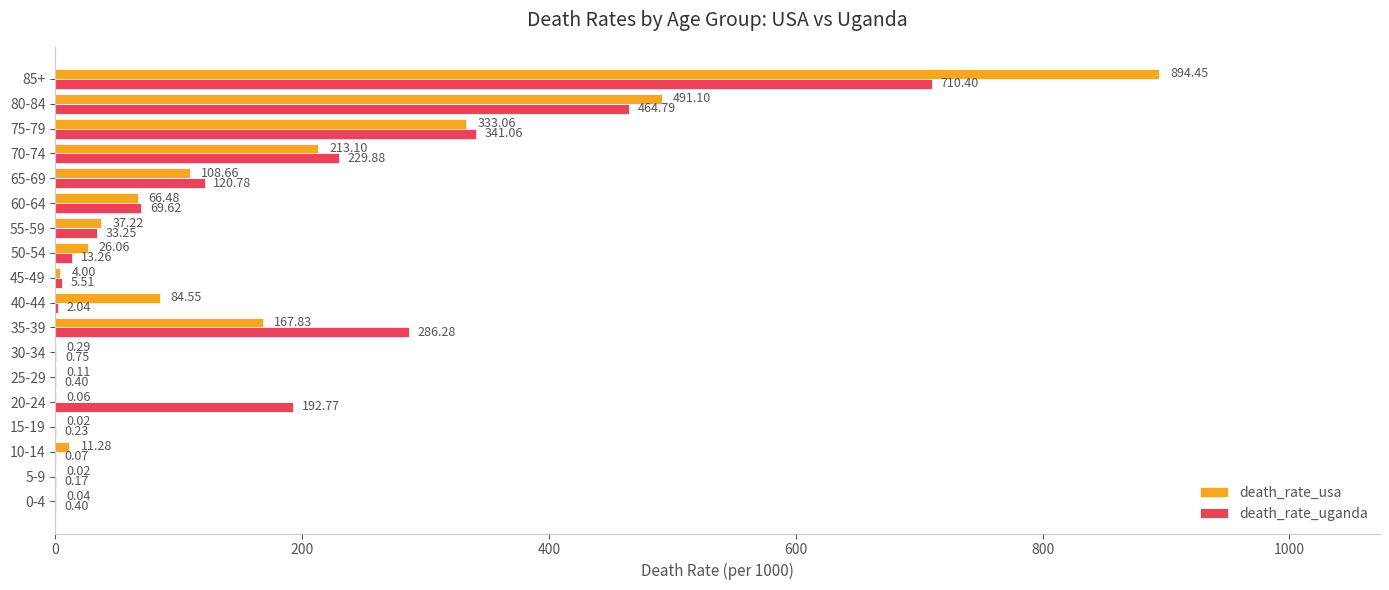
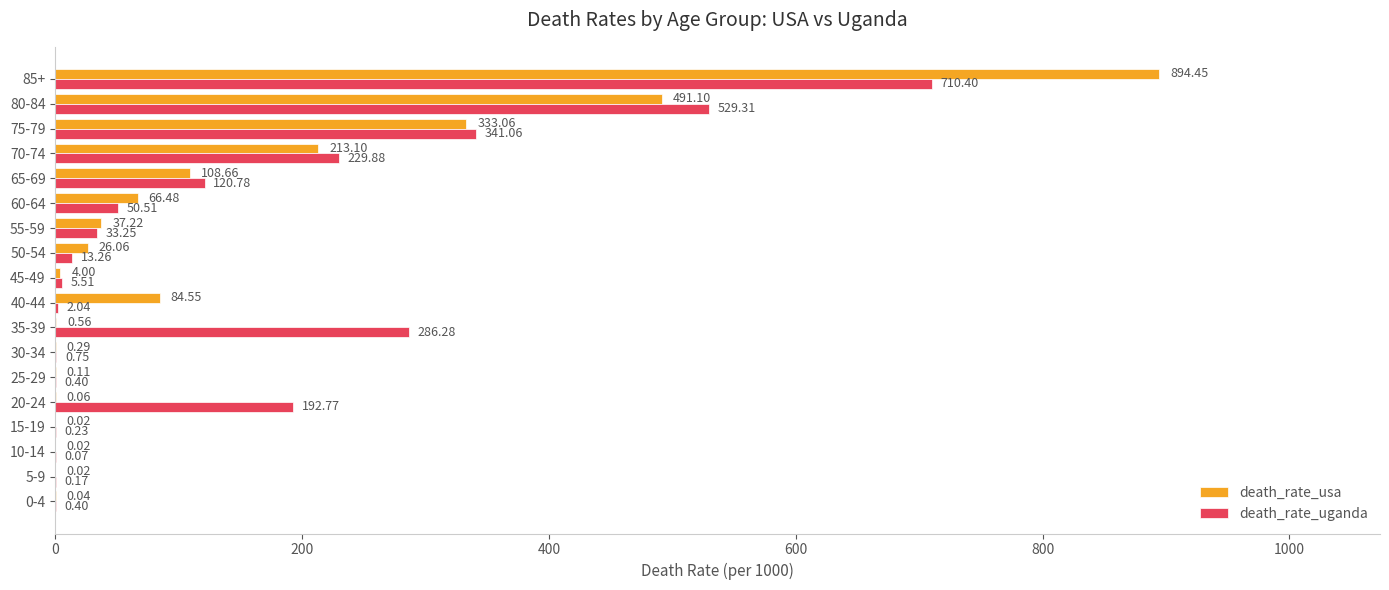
death_rate_uganda, 80-84: 464.79 -> 529.31
death_rate_uganda, 60-64: 69.62 -> 50.51
death_rate_usa, 35-39: 167.83 -> 0.56
death_rate_usa, 10-14: 11.28 -> 0.02
